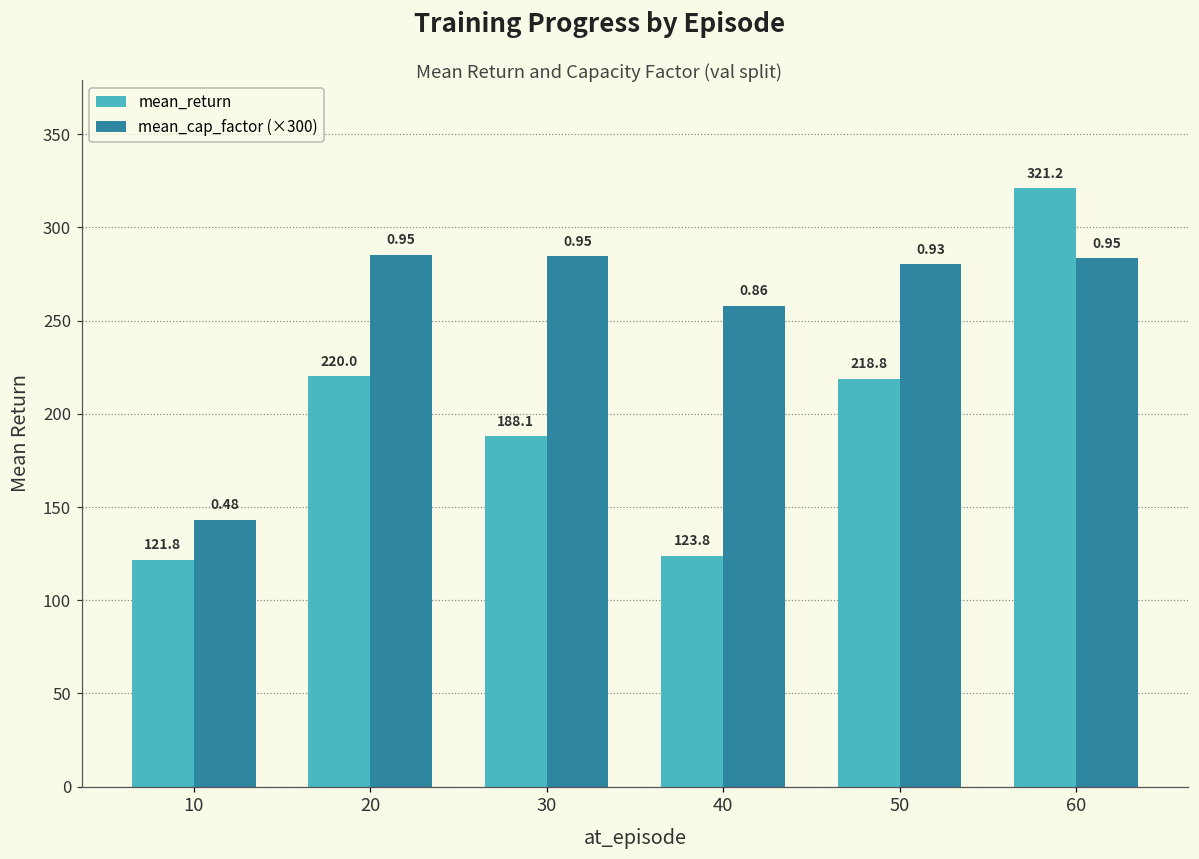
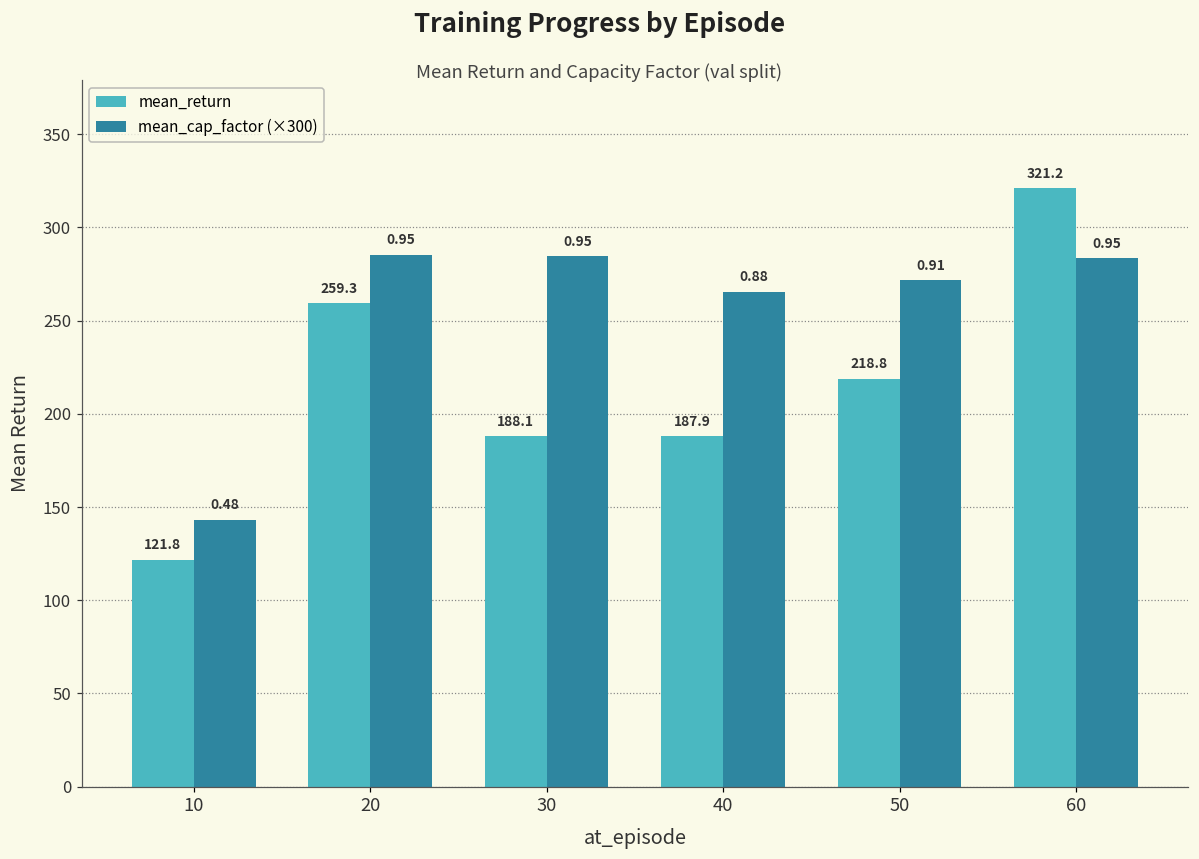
mean_return, 20: 220.0 -> 259.3
mean_return, 40: 123.8 -> 187.9
mean_cap_factor (×300), 40: 0.86 -> 0.88
mean_cap_factor (×300), 50: 0.93 -> 0.91
